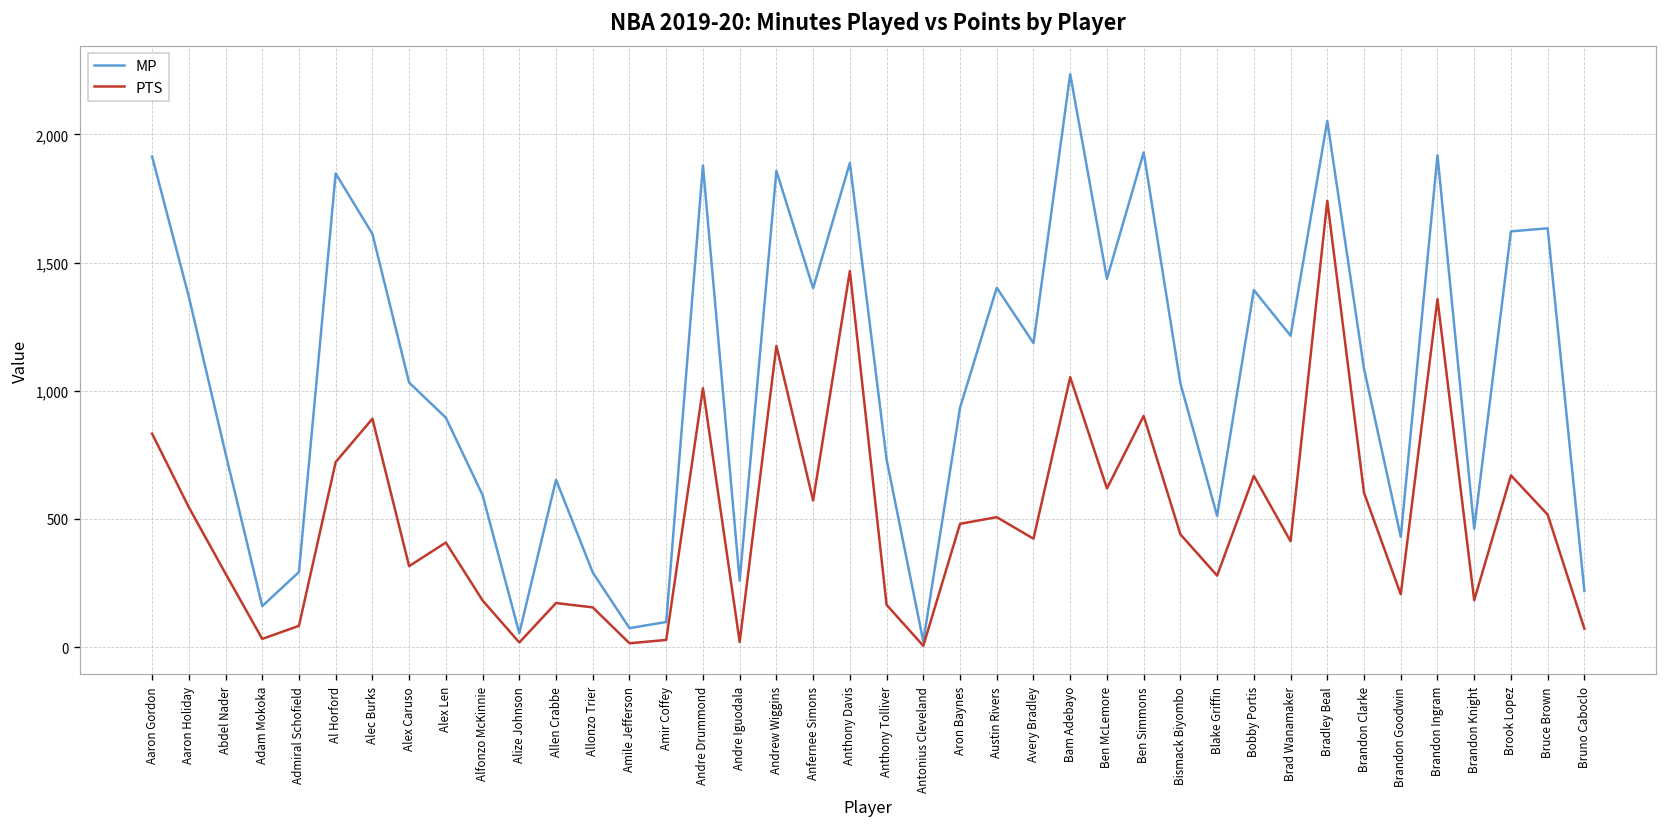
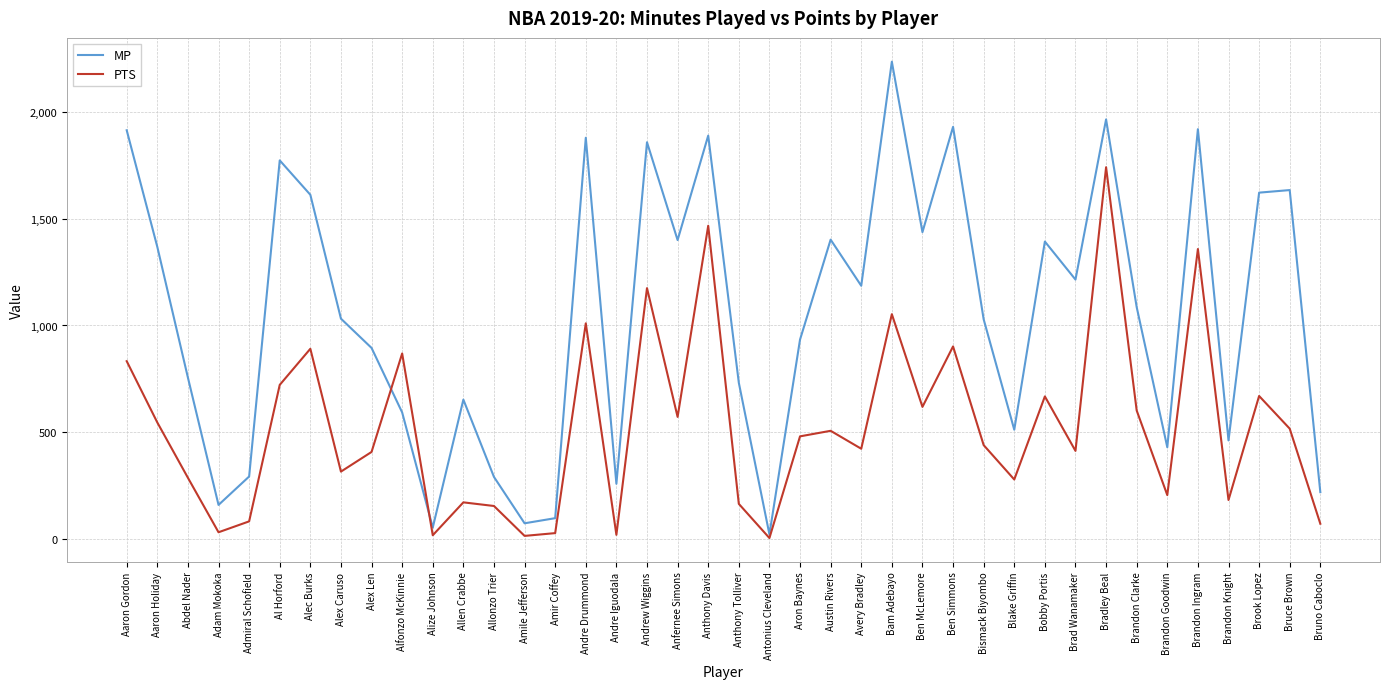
MP, Al Horford: 1,850 -> 1,770
PTS, Alfonzo McKinnie: 180 -> 870
MP, Bradley Beal: 2,050 -> 1,970
